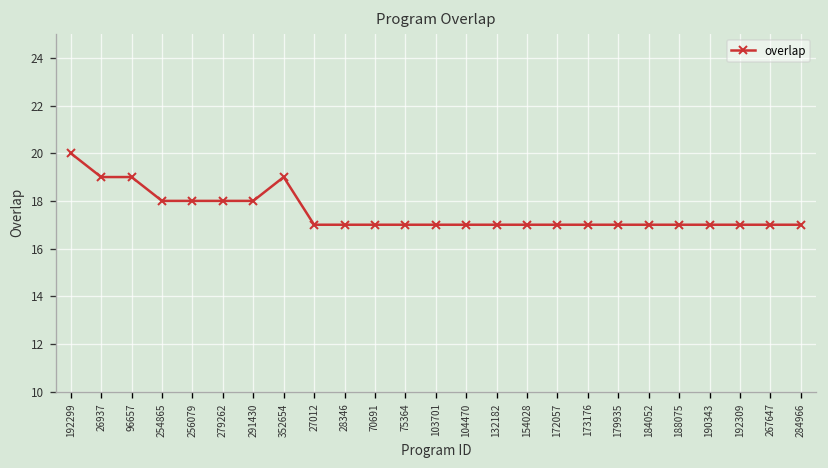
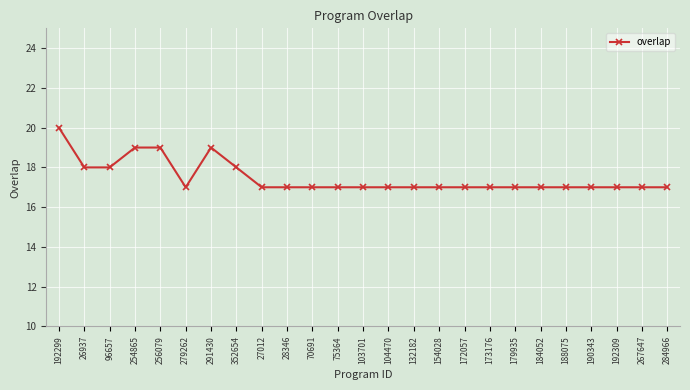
26937: 19 -> 18
96657: 19 -> 18
254865: 18 -> 19
256079: 18 -> 19
279262: 18 -> 17
291430: 18 -> 19
352654: 19 -> 18
